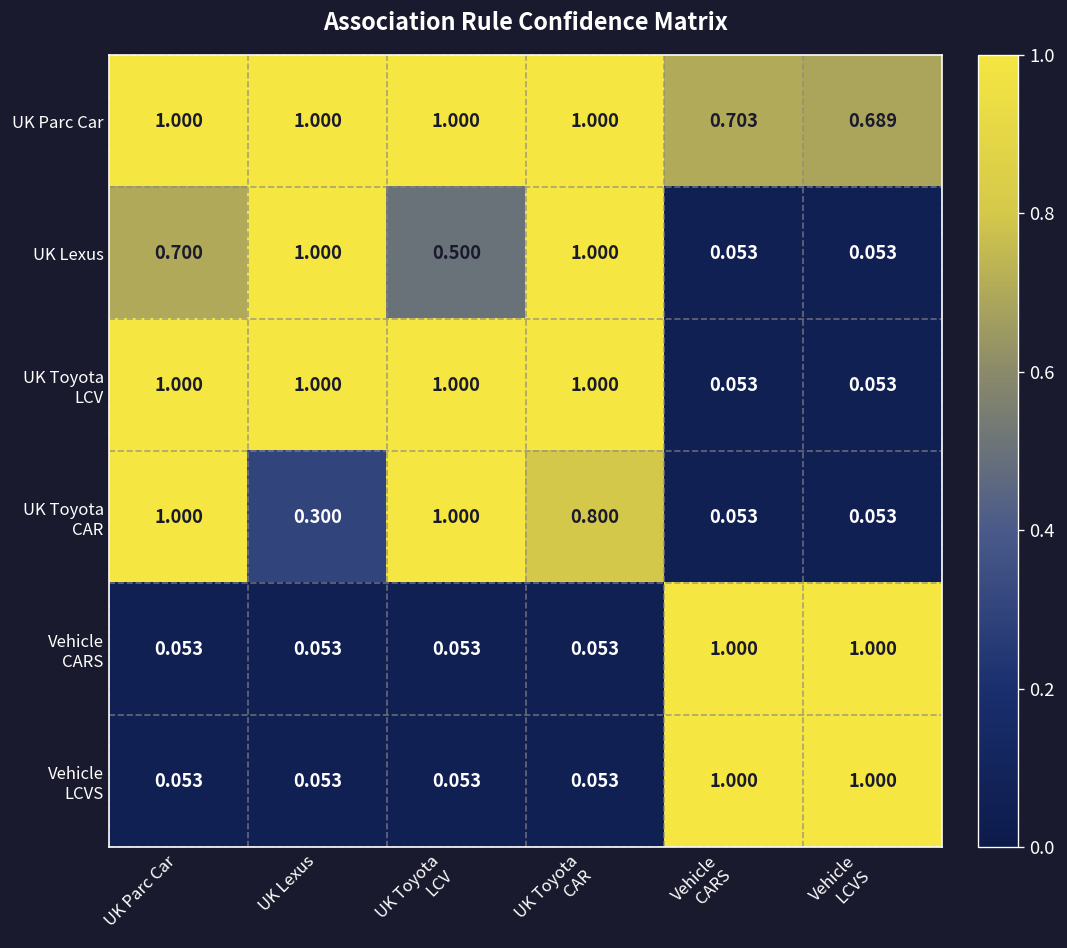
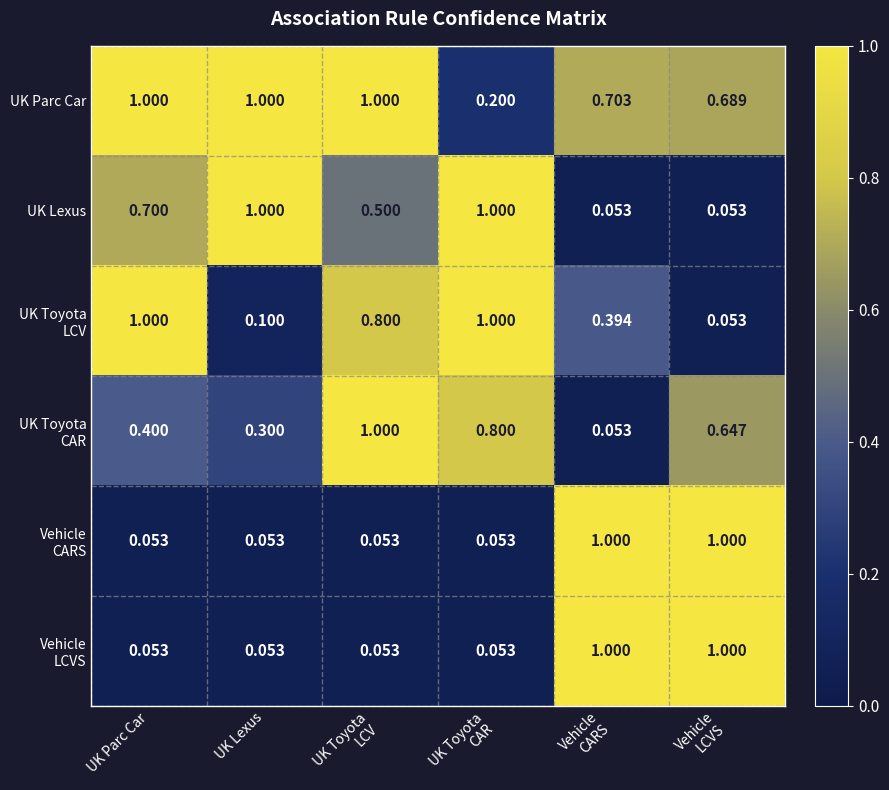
UK Parc Car, UK Toyota CAR: 1.000 -> 0.200
UK Toyota LCV, UK Lexus: 1.000 -> 0.100
UK Toyota LCV, UK Toyota LCV: 1.000 -> 0.800
UK Toyota LCV, Vehicle CARS: 0.053 -> 0.394
UK Toyota CAR, UK Parc Car: 1.000 -> 0.400
UK Toyota CAR, Vehicle LCVS: 0.053 -> 0.647
